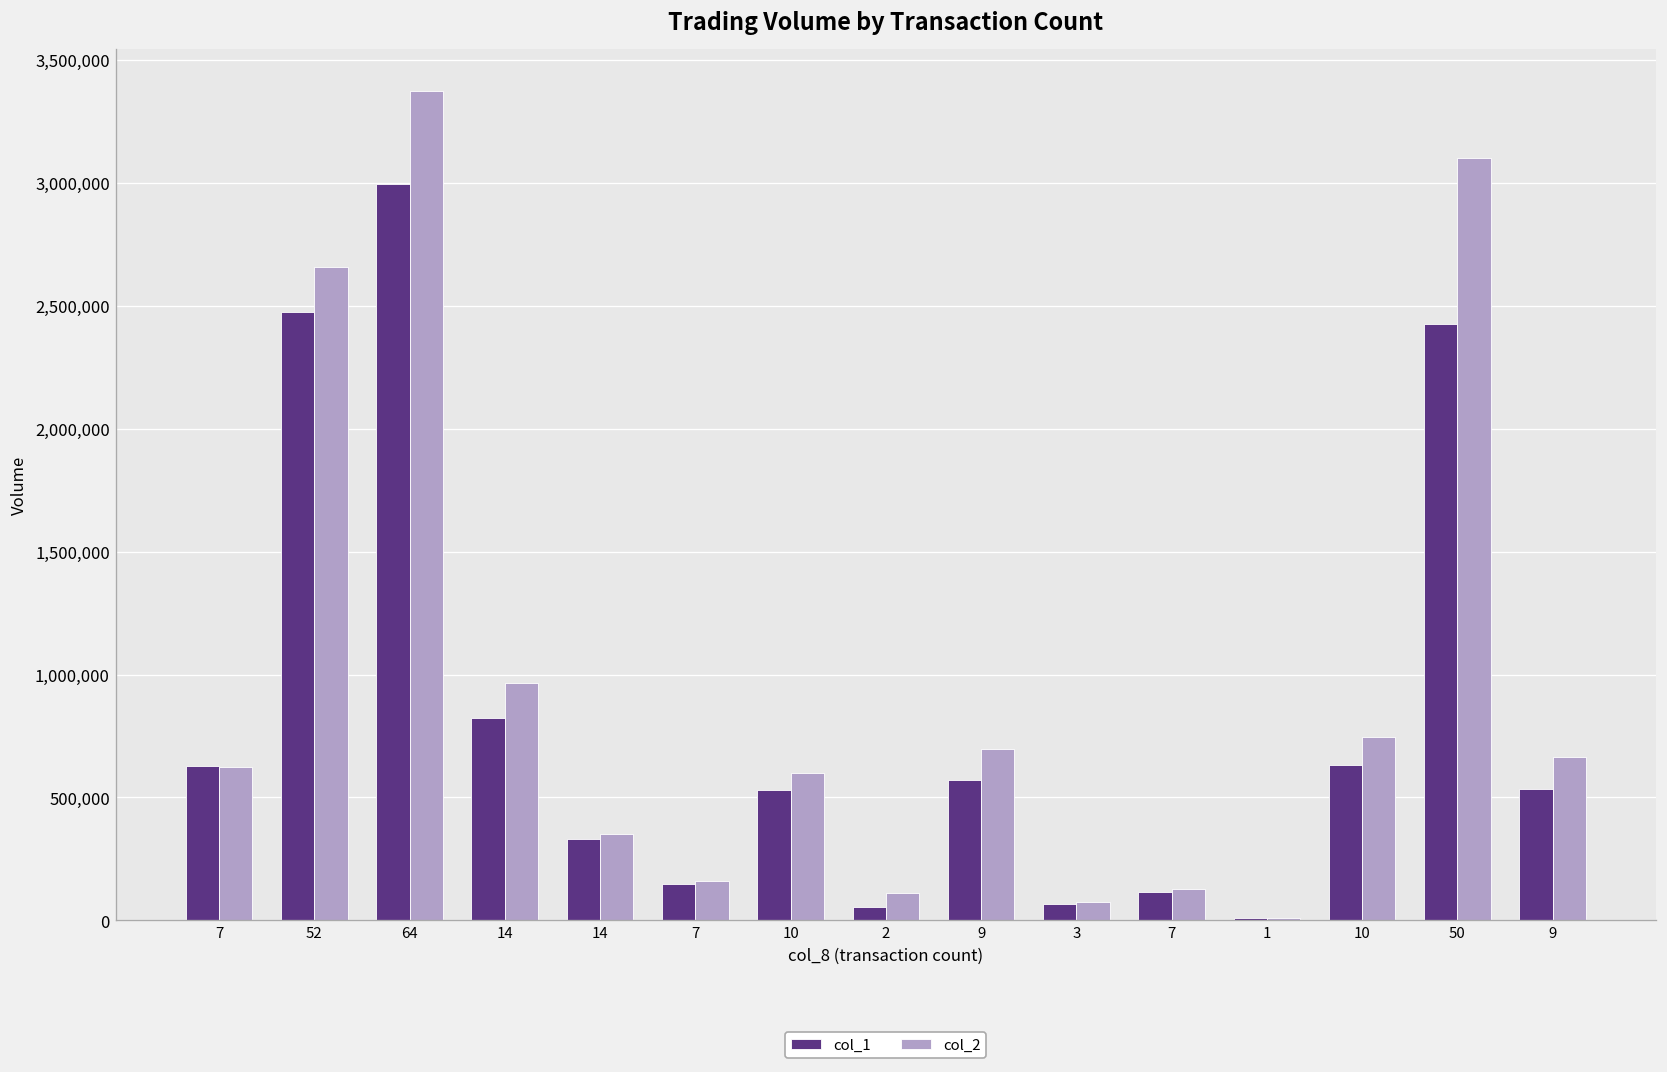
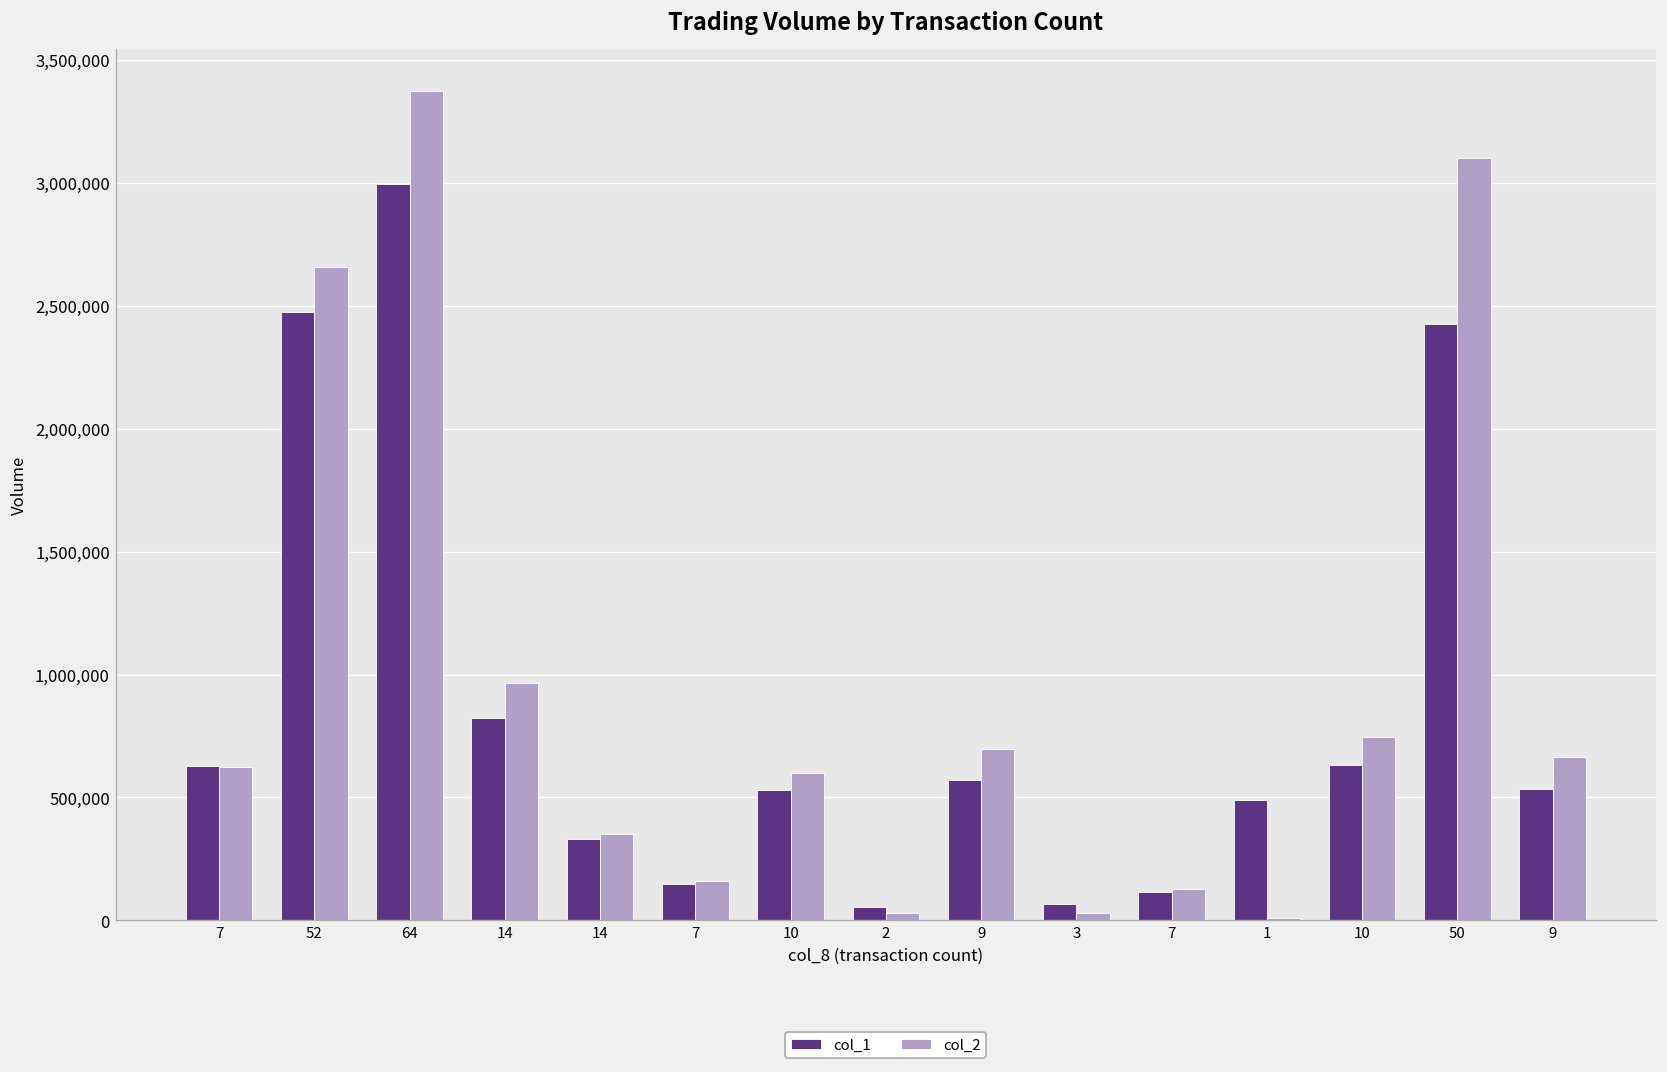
col_2, 2: 110,000 -> 30,000
col_2, 3: 70,000 -> 30,000
col_1, 1: 10,000 -> 490,000
